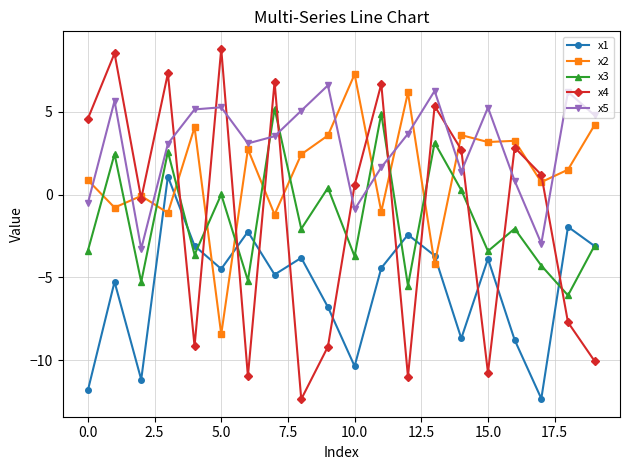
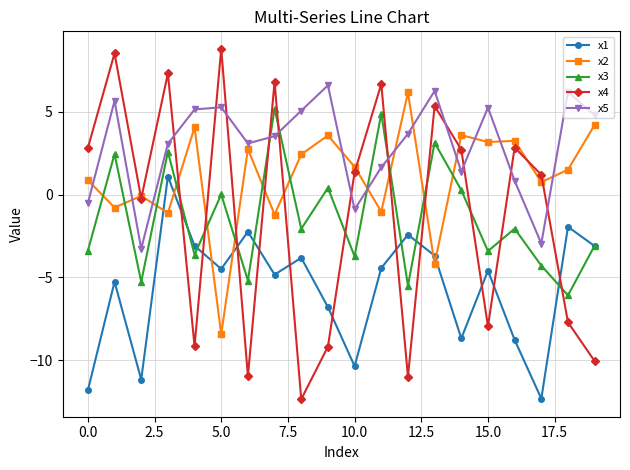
x4, 0.0: 4.6 -> 2.8
x2, 10.0: 7.3 -> 1.7
x4, 10.0: 0.6 -> 1.3
x1, 15.0: -3.9 -> -4.6
x4, 15.0: -10.7 -> -7.9
